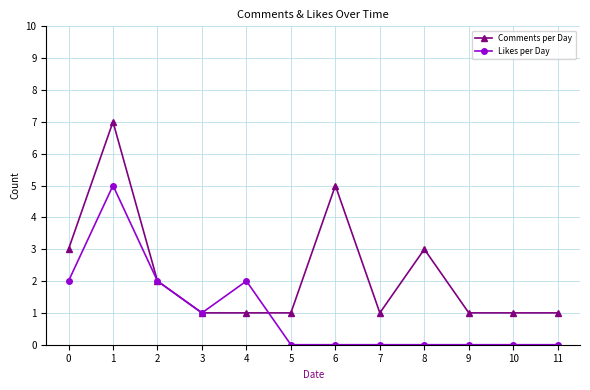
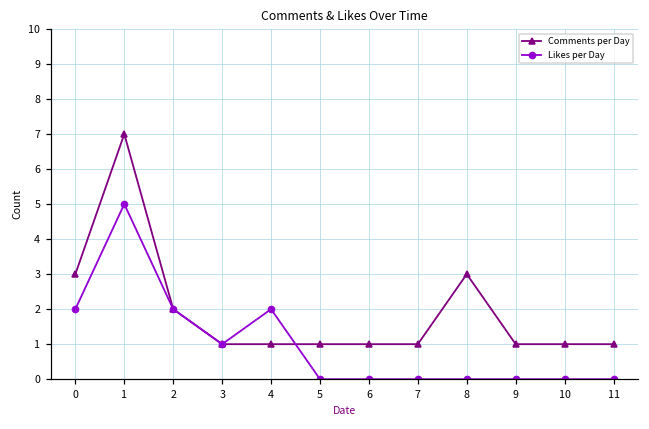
Comments per Day, 6: 5 -> 1
